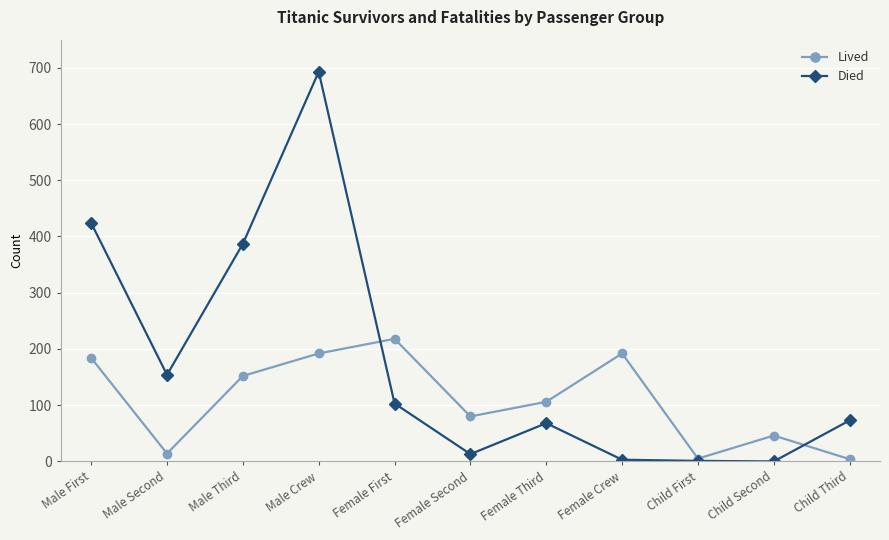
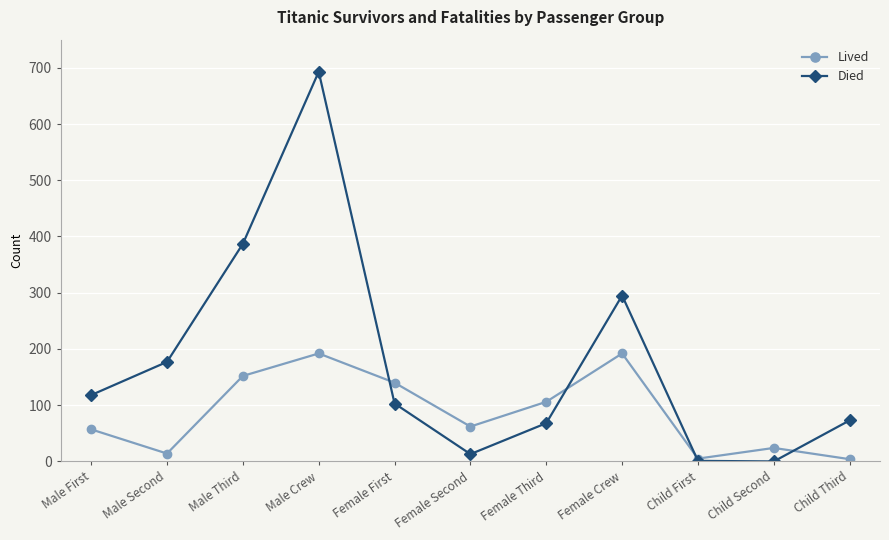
Lived, Male First: 180 -> 60
Died, Male First: 420 -> 120
Died, Male Second: 150 -> 180
Lived, Female First: 220 -> 140
Lived, Female Second: 80 -> 60
Died, Female Crew: 0 -> 300
Lived, Child Second: 50 -> 20
